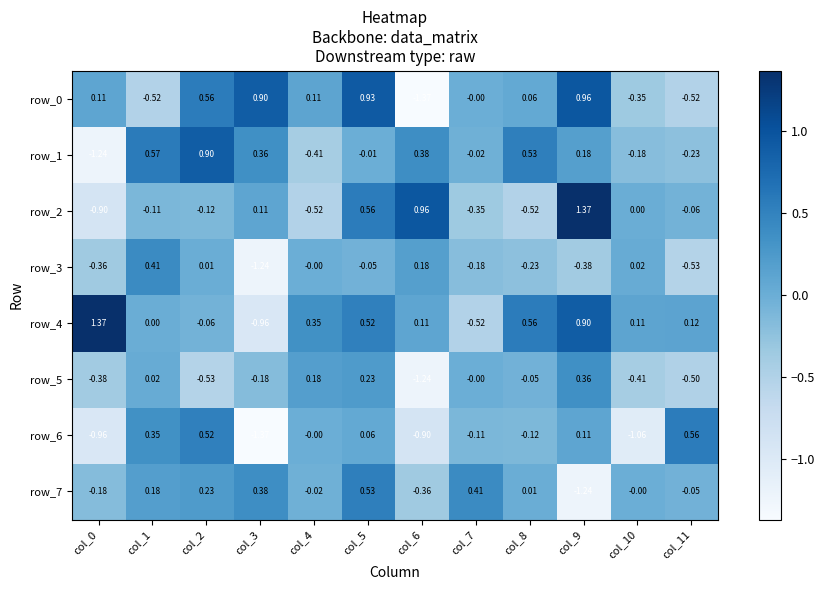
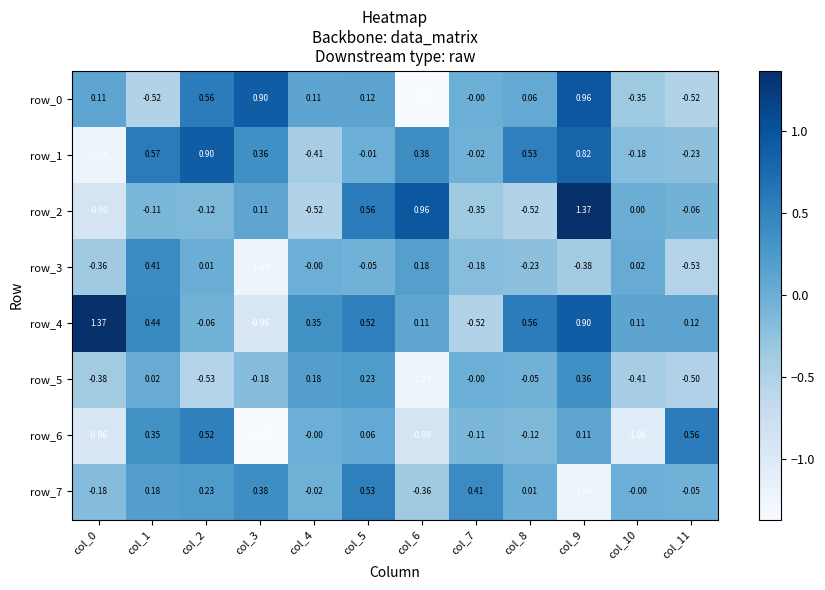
row_0, col_5: 0.93 -> 0.12
row_1, col_9: 0.18 -> 0.82
row_4, col_1: 0.00 -> 0.44
